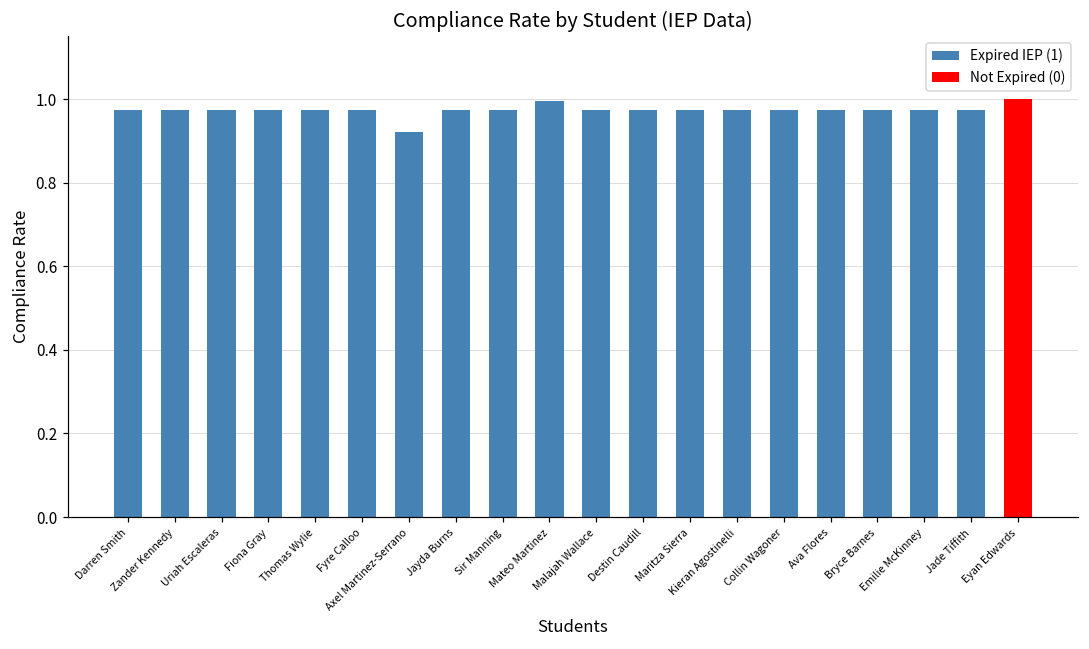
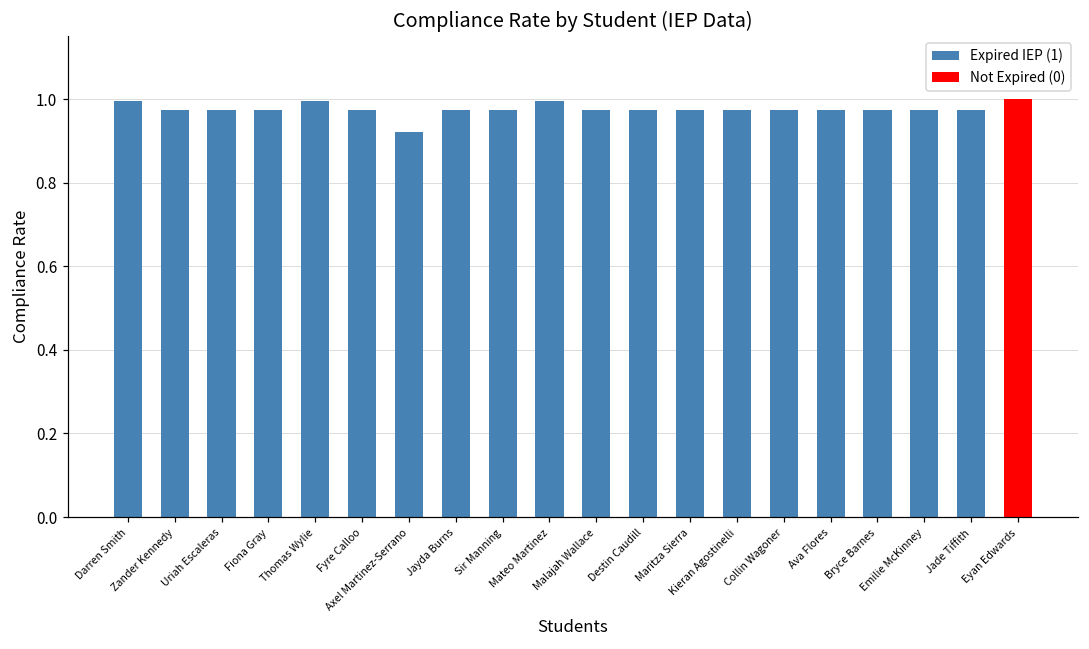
Darren Smith: 0.97 -> 1.00
Thomas Wylie: 0.97 -> 1.00
